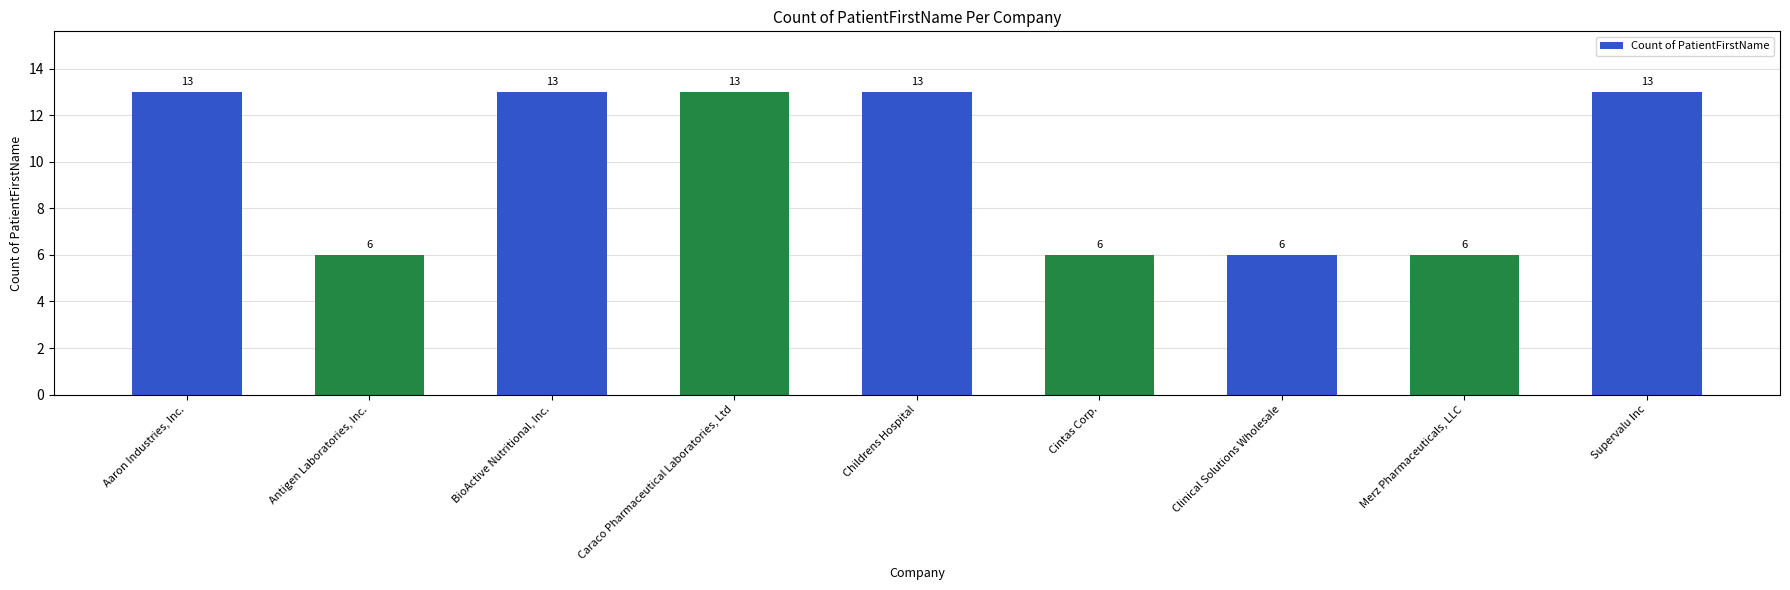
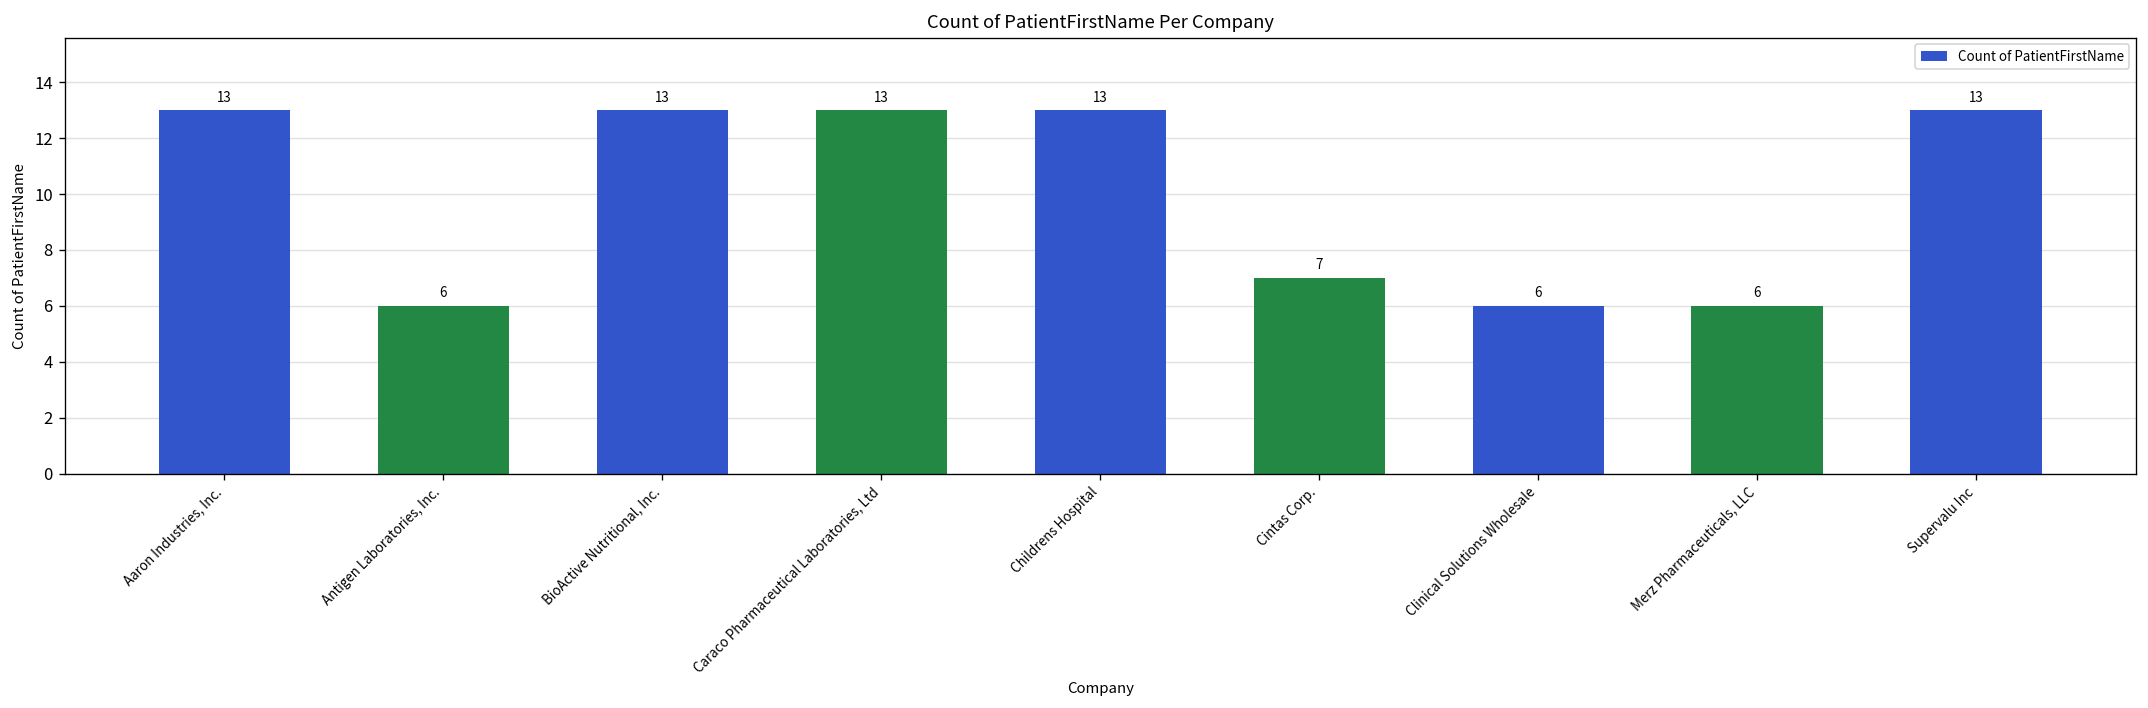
Cintas Corp.: 6 -> 7
